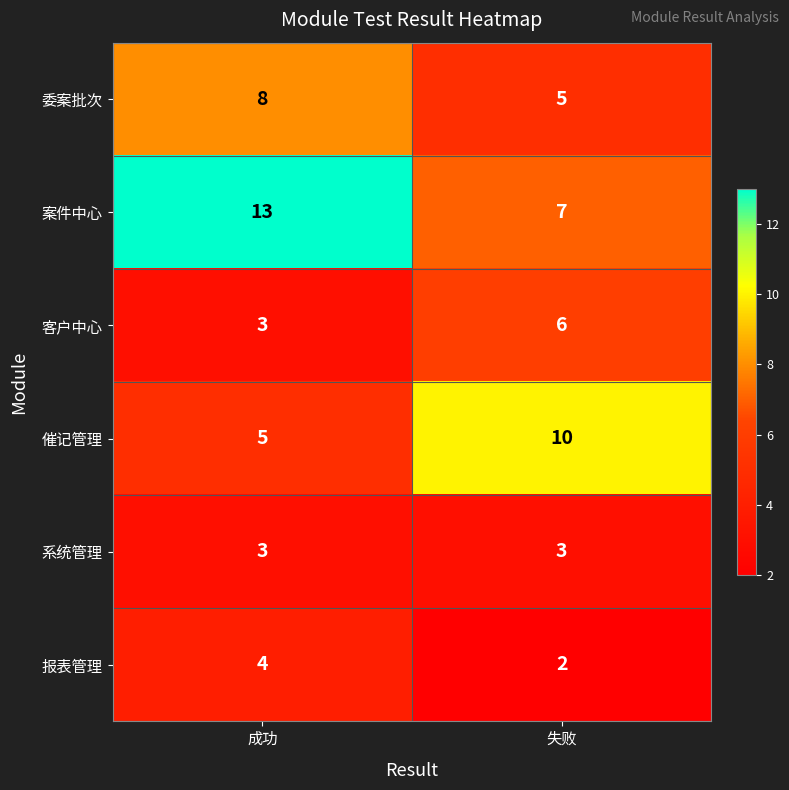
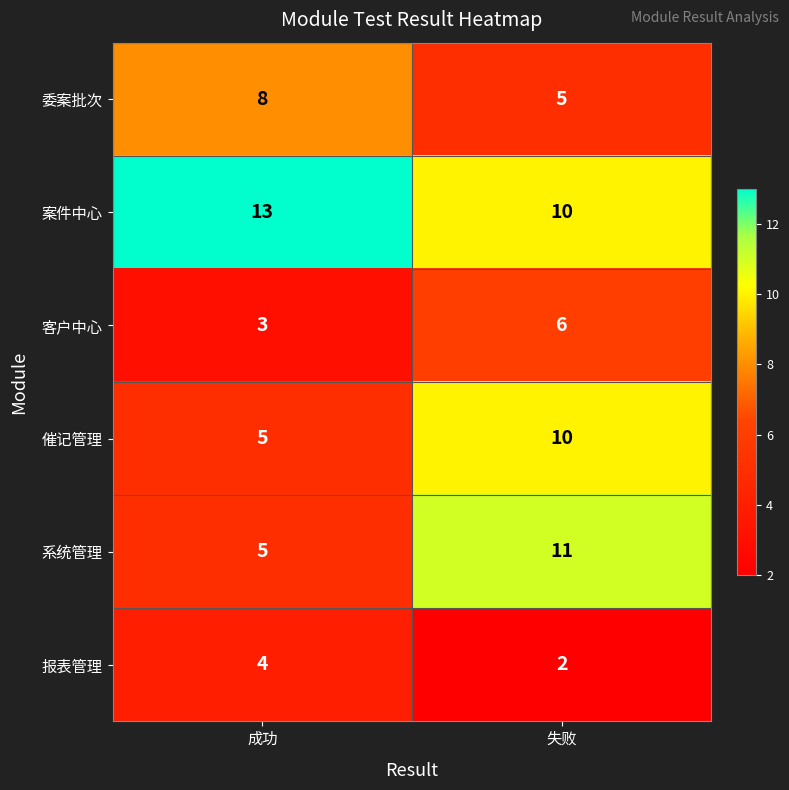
案件中心, 失败: 7 -> 10
系统管理, 成功: 3 -> 5
系统管理, 失败: 3 -> 11
